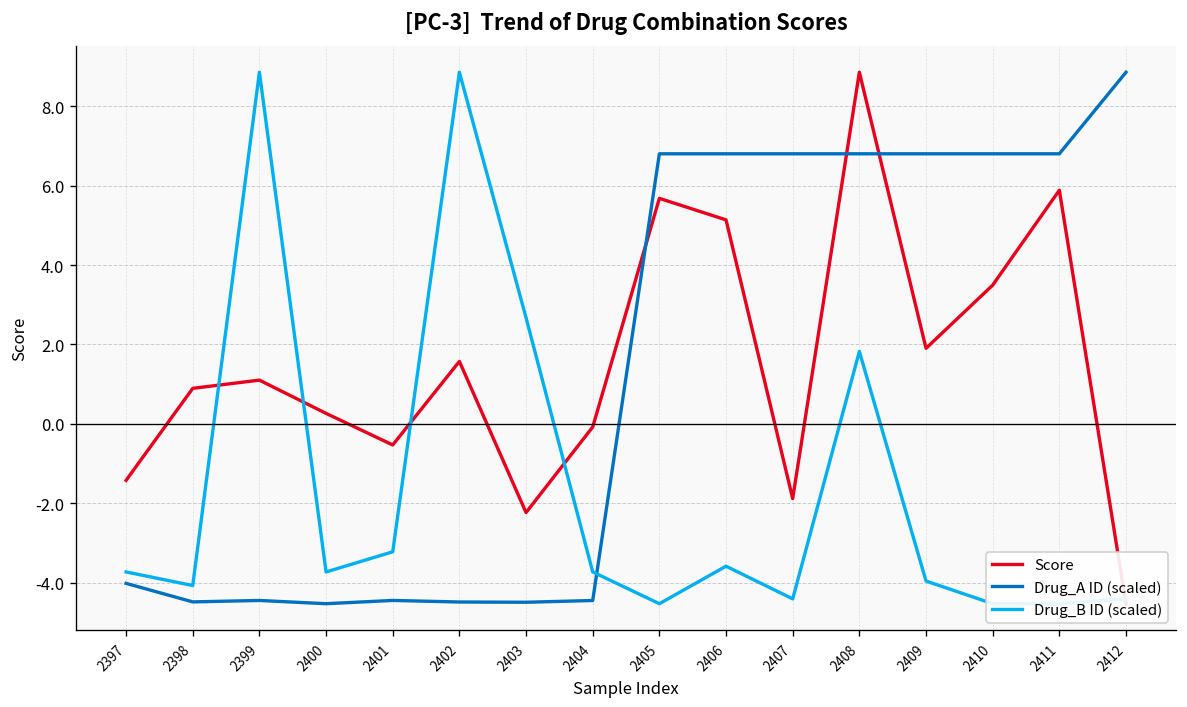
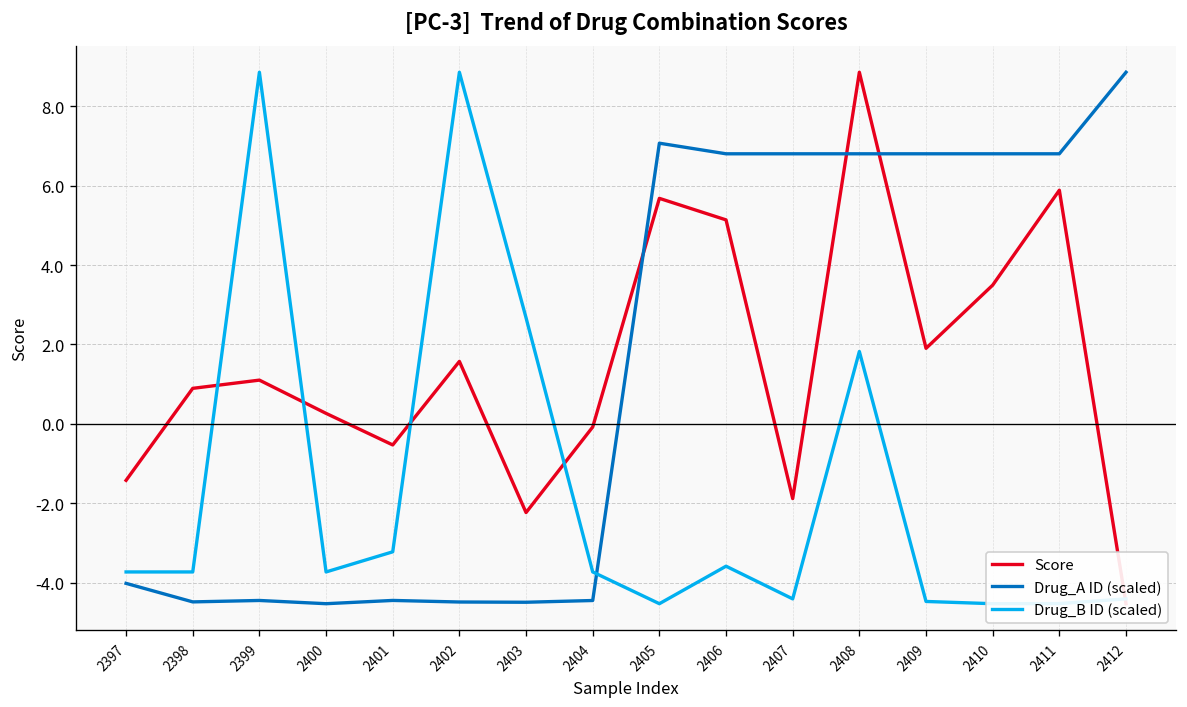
Drug_B ID (scaled), 2398: -4.1 -> -3.7
Drug_A ID (scaled), 2405: 6.8 -> 7.1
Drug_B ID (scaled), 2409: -4.0 -> -4.5
